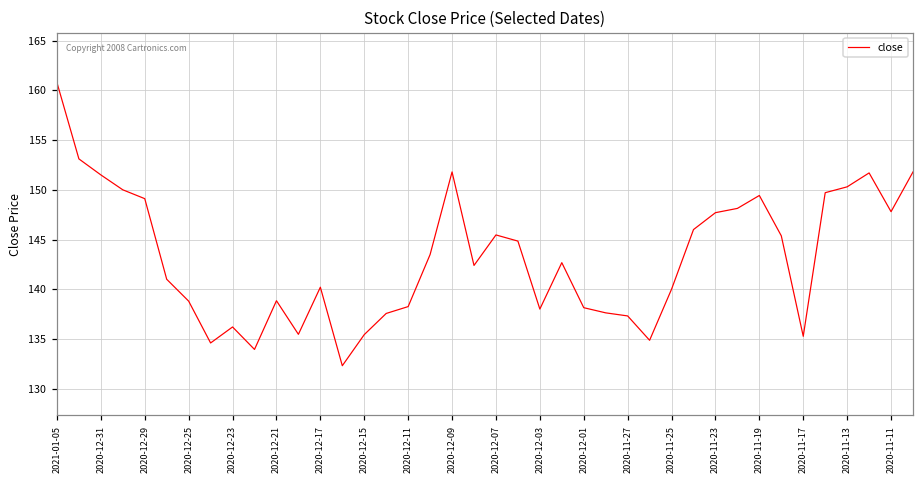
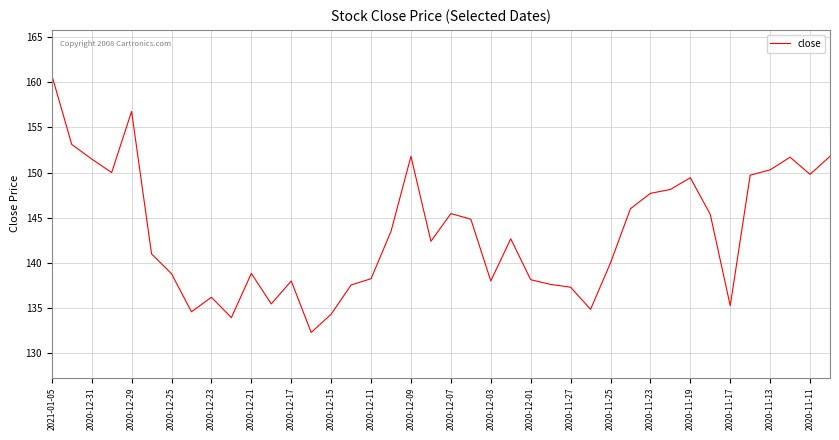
2020-12-29: 149 -> 157
2020-12-17: 140 -> 138
2020-12-15: 135 -> 134
2020-11-11: 148 -> 150
